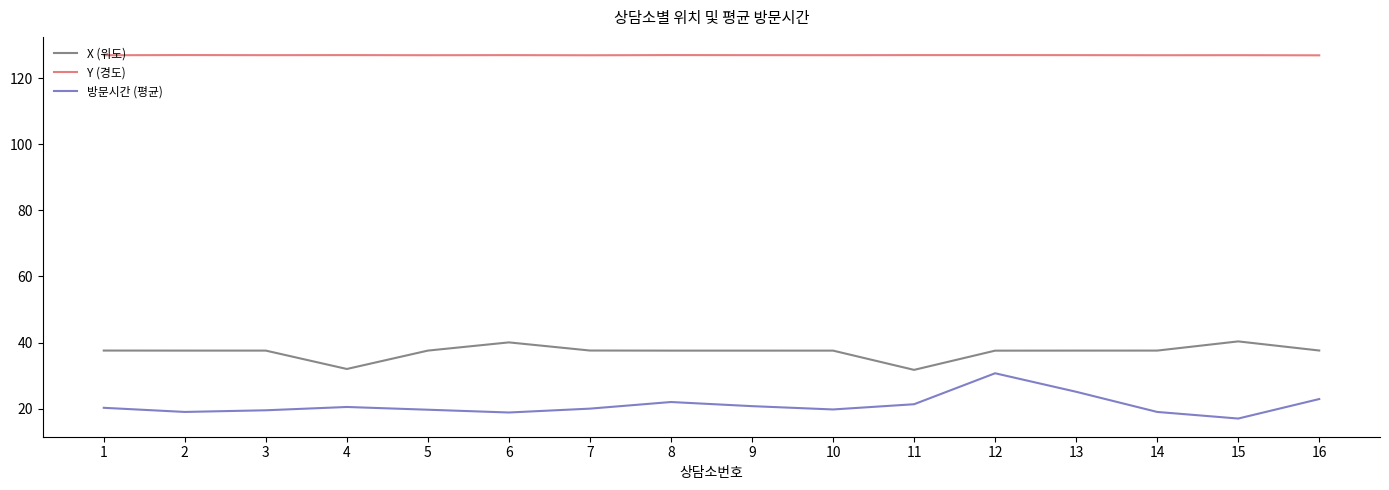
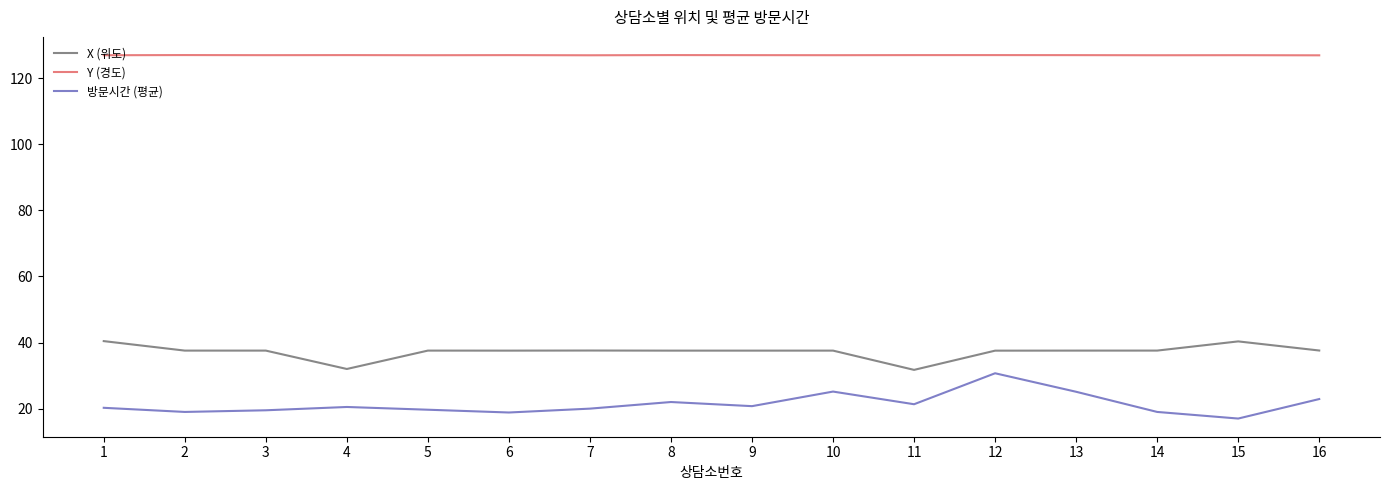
X (위도), 1: 38 -> 40
X (위도), 6: 40 -> 38
방문시간 (평균), 10: 20 -> 25
